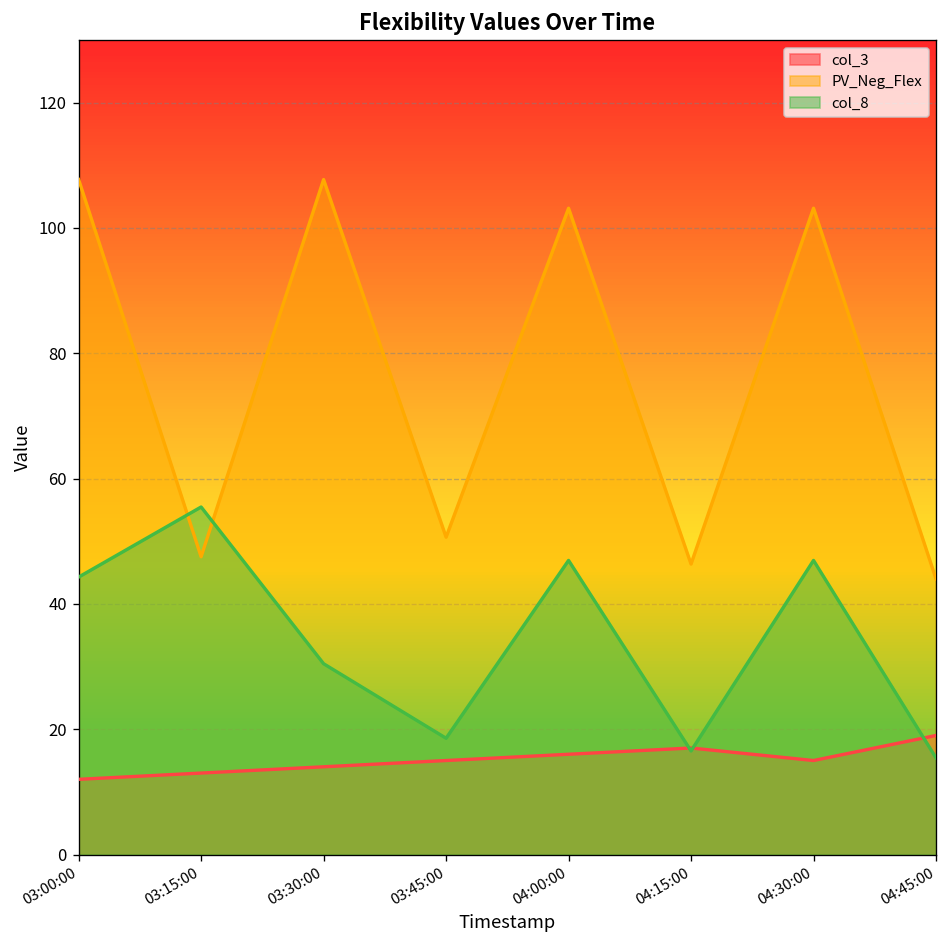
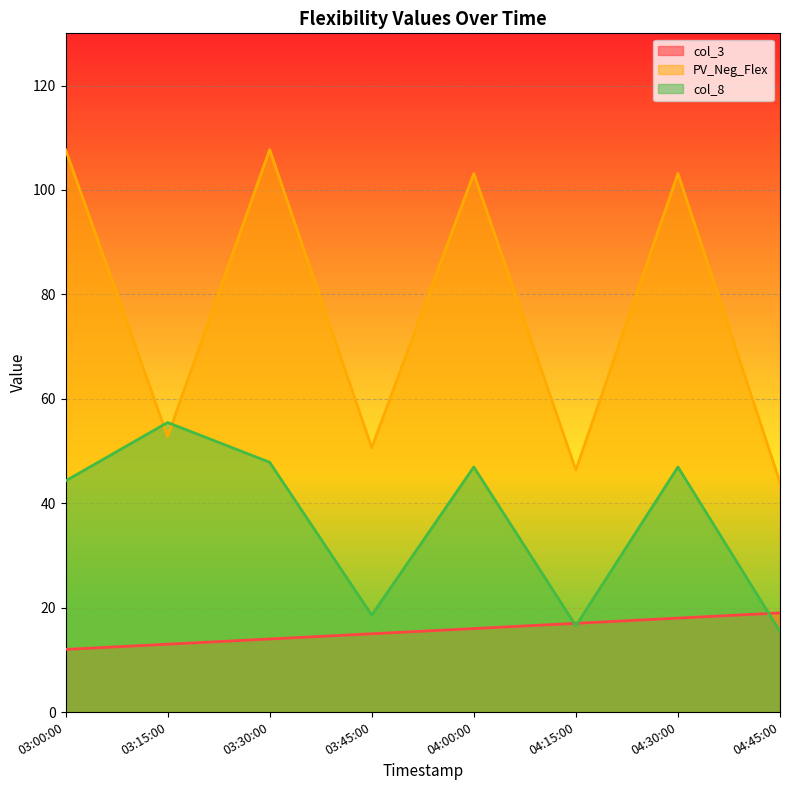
PV_Neg_Flex, 03:15:00: 48 -> 53
col_8, 03:30:00: 30 -> 48
col_3, 04:30:00: 15 -> 18
